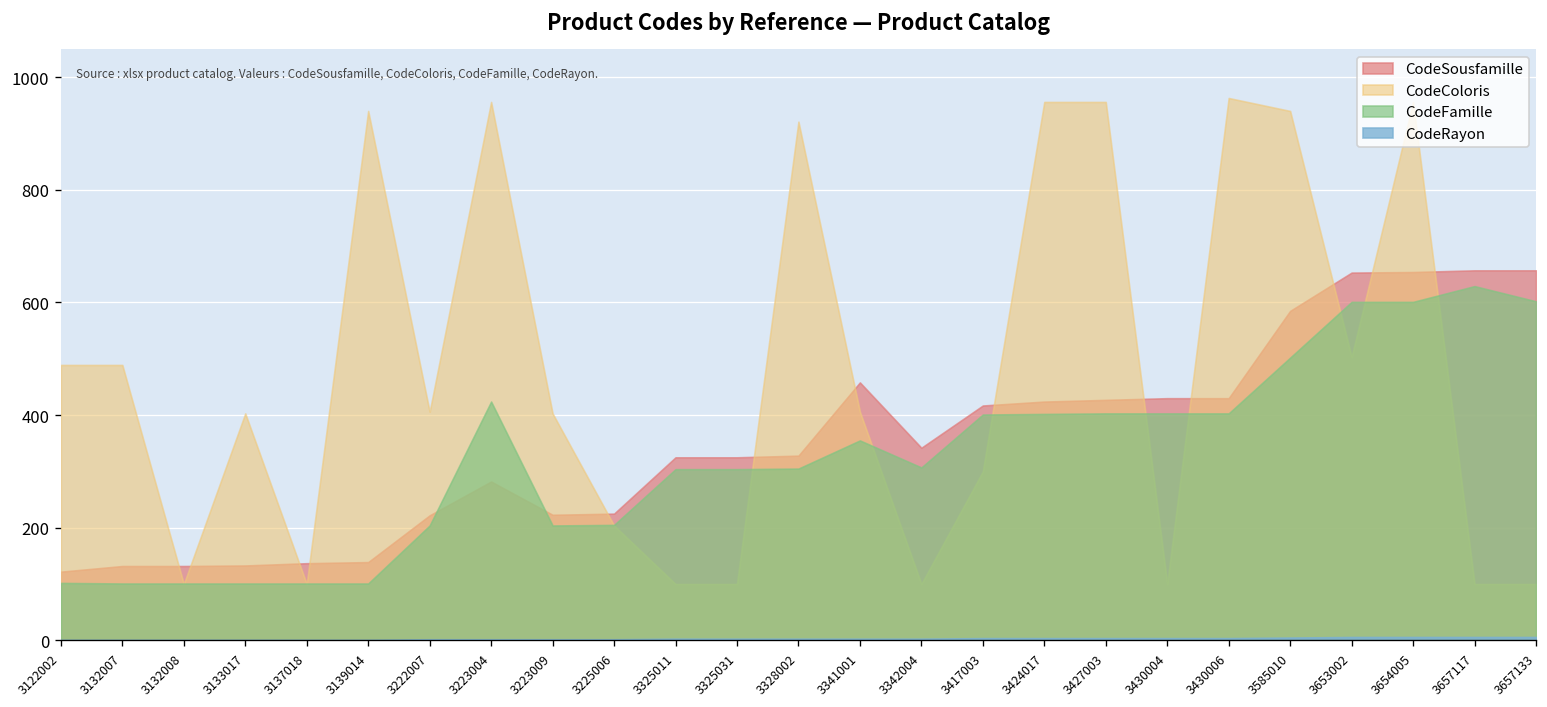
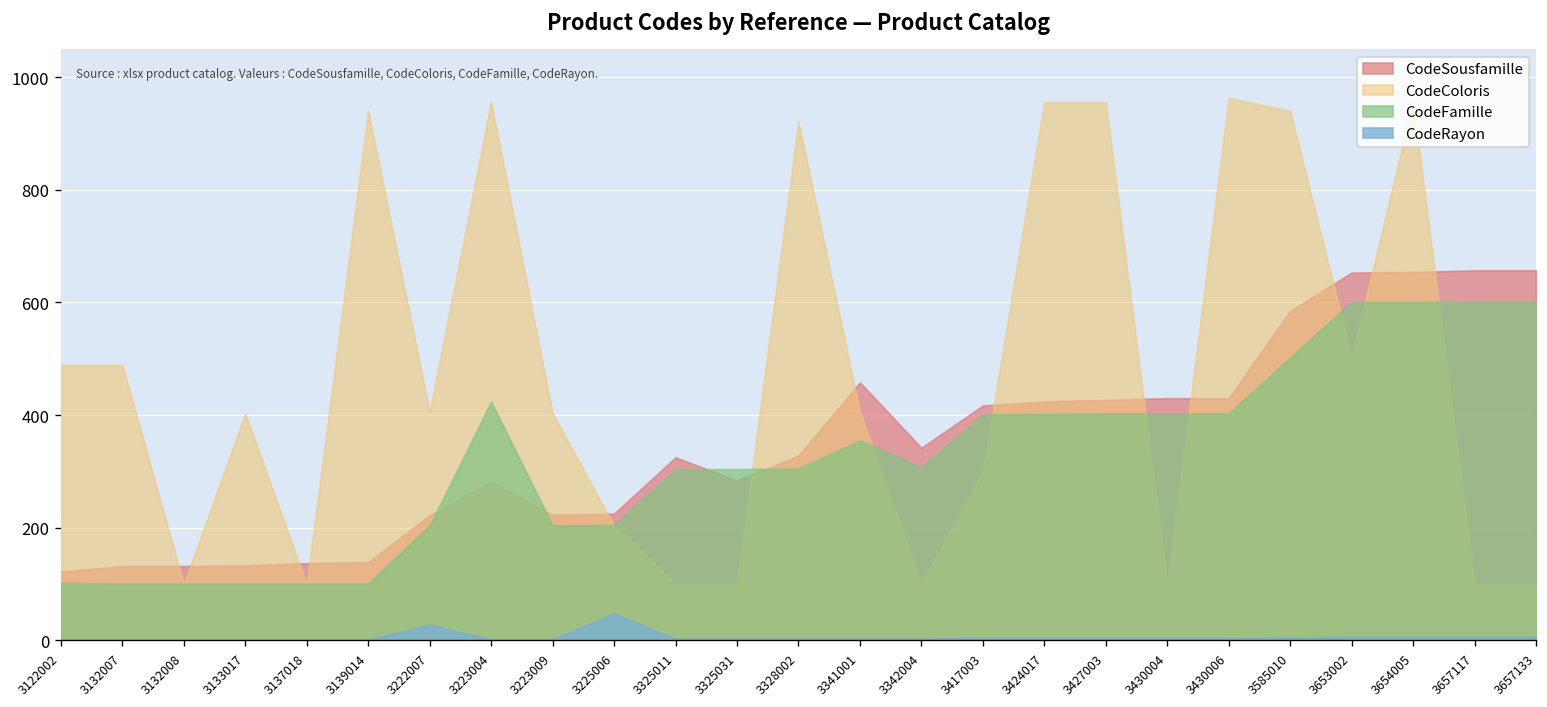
CodeRayon, 3222007: 0 -> 30
CodeRayon, 3225006: 0 -> 50
CodeSousfamille, 3325031: 330 -> 280
CodeFamille, 3657117: 630 -> 600
